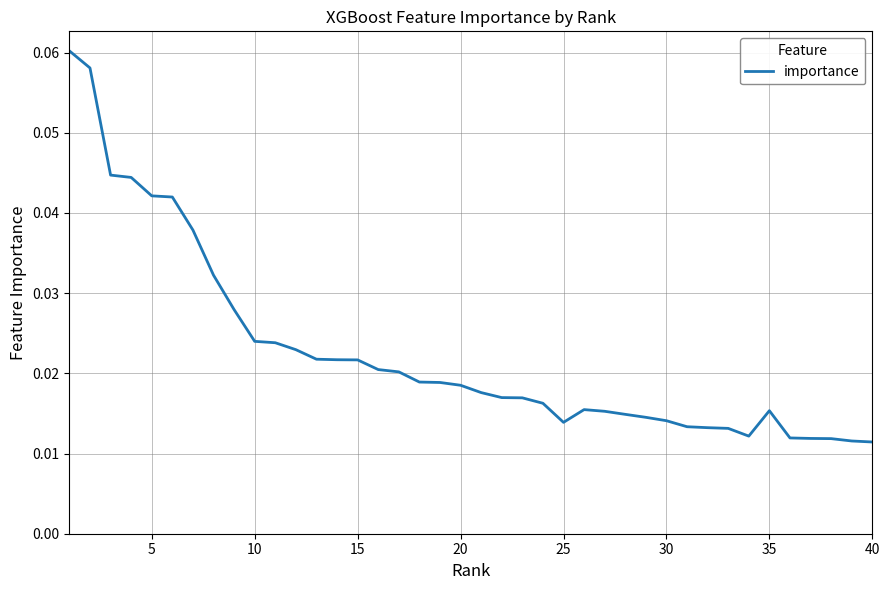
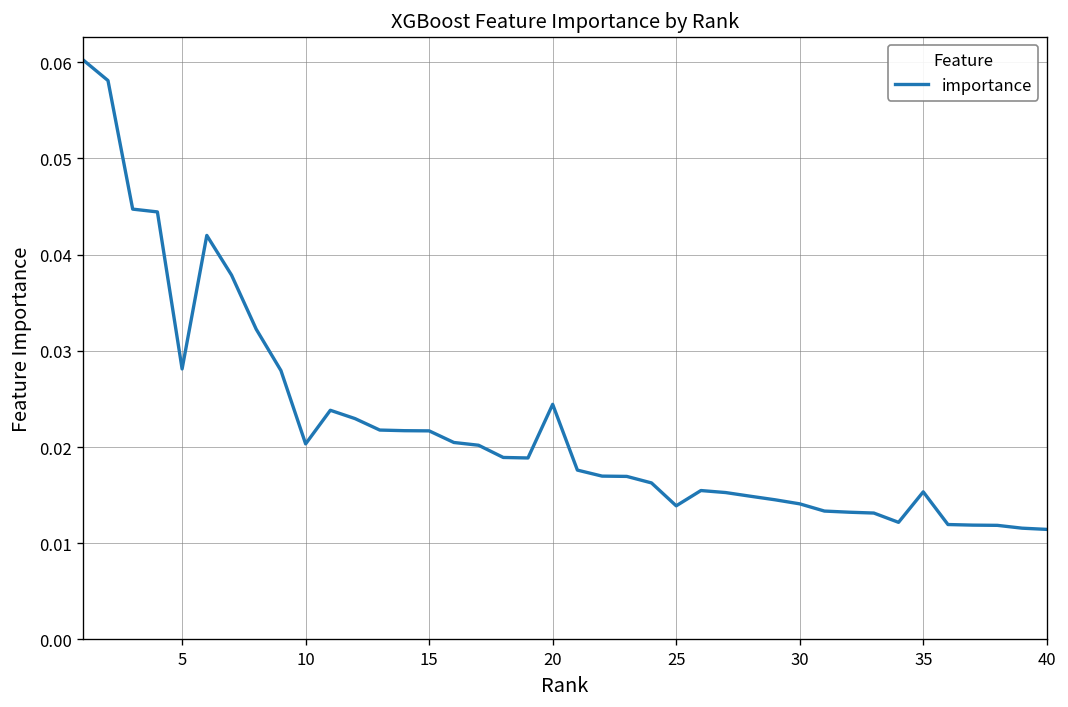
5: 0.042 -> 0.028
10: 0.024 -> 0.020
20: 0.019 -> 0.024
